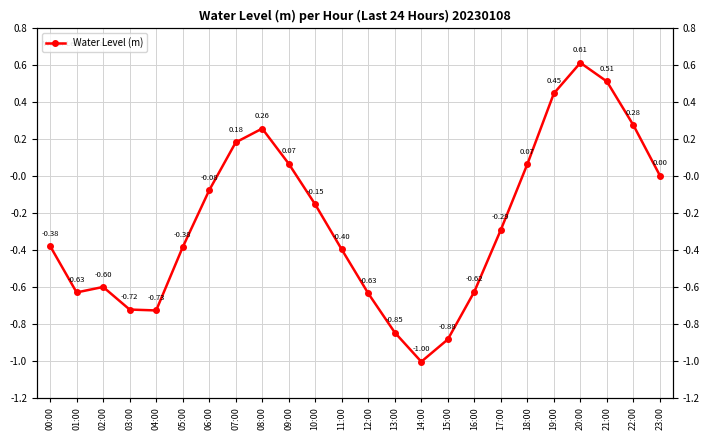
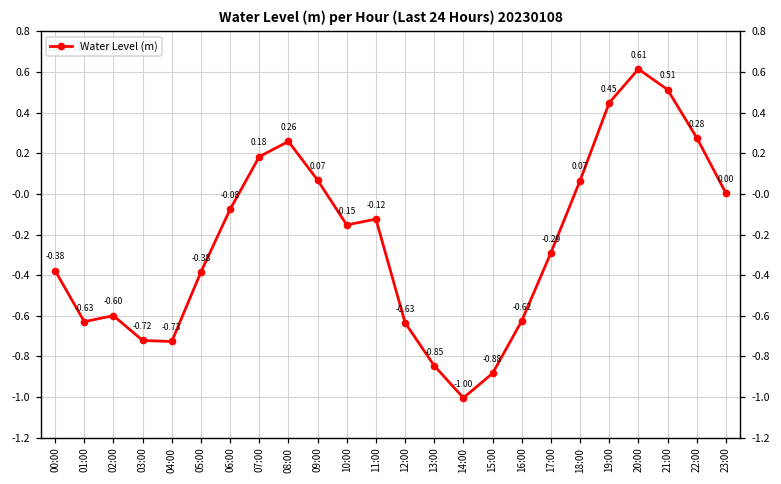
11:00: -0.40 -> -0.12
